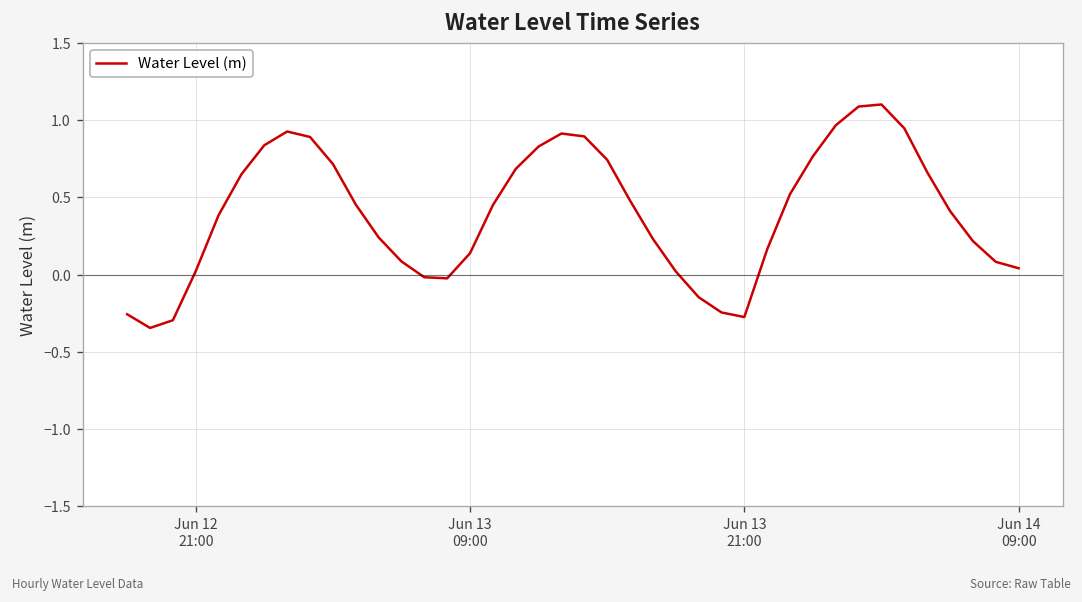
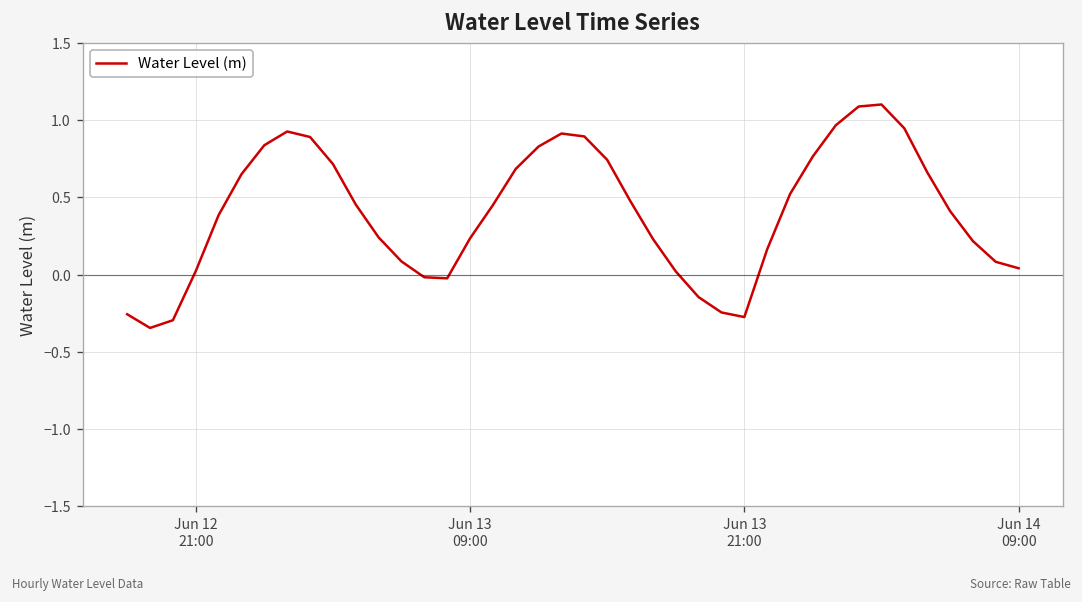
Jun 13 09:00: 0.14 -> 0.23
